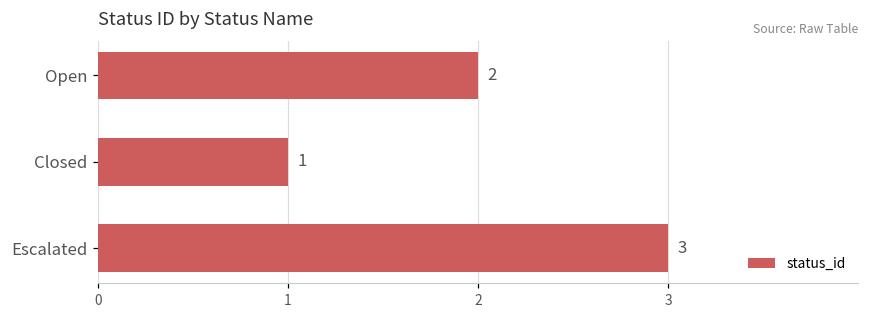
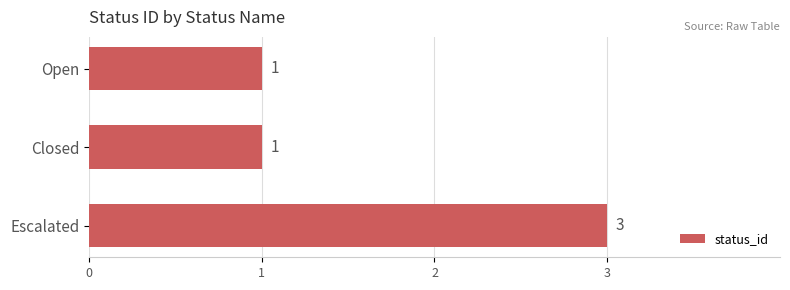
Open: 2 -> 1
